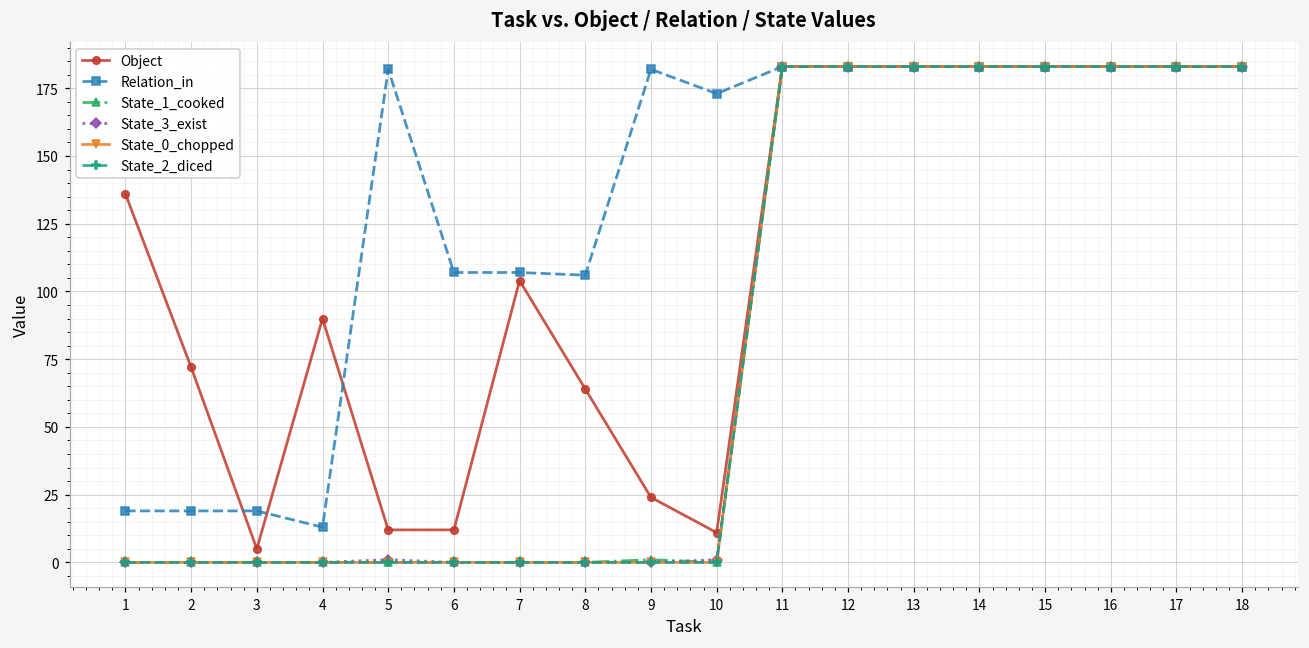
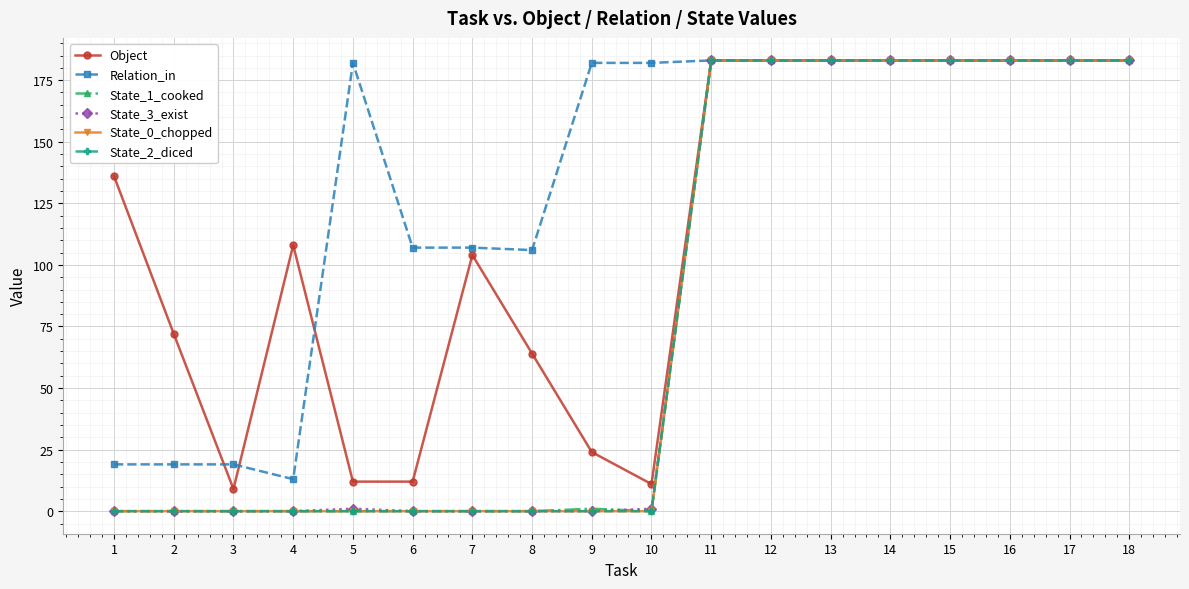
Object, 3: 5 -> 9
Object, 4: 90 -> 108
Relation_in, 10: 173 -> 182
